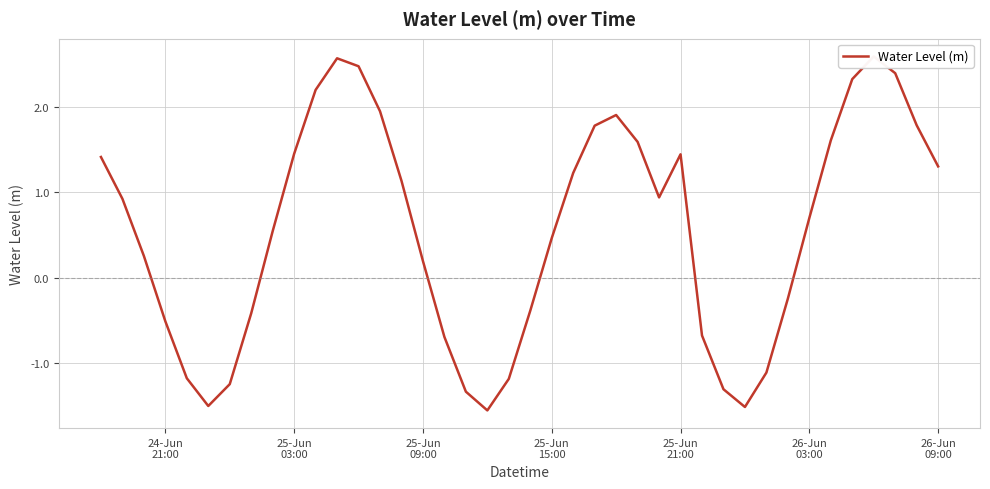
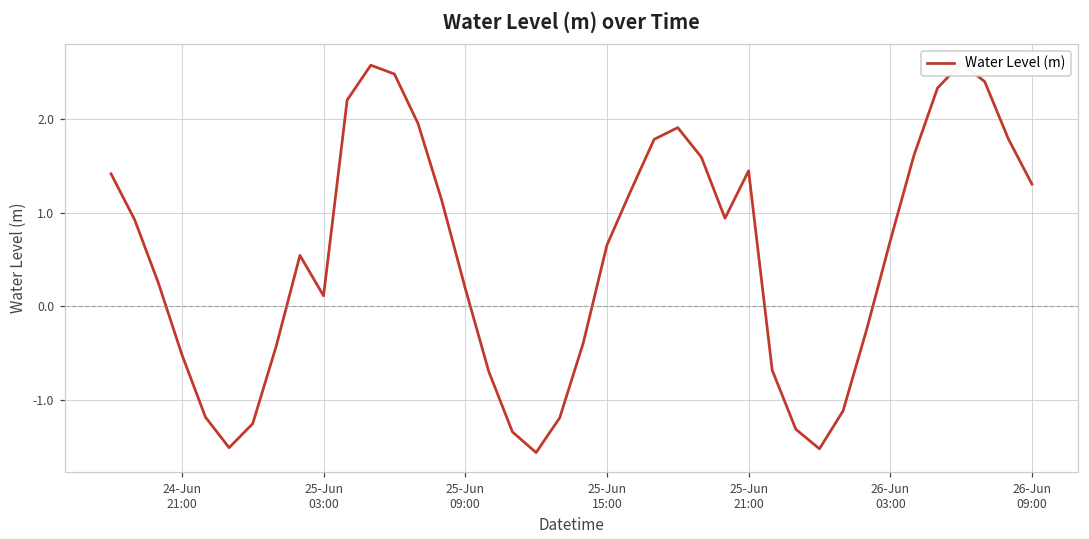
25-Jun 03:00: 1.5 -> 0.1
25-Jun 15:00: 0.5 -> 0.7
